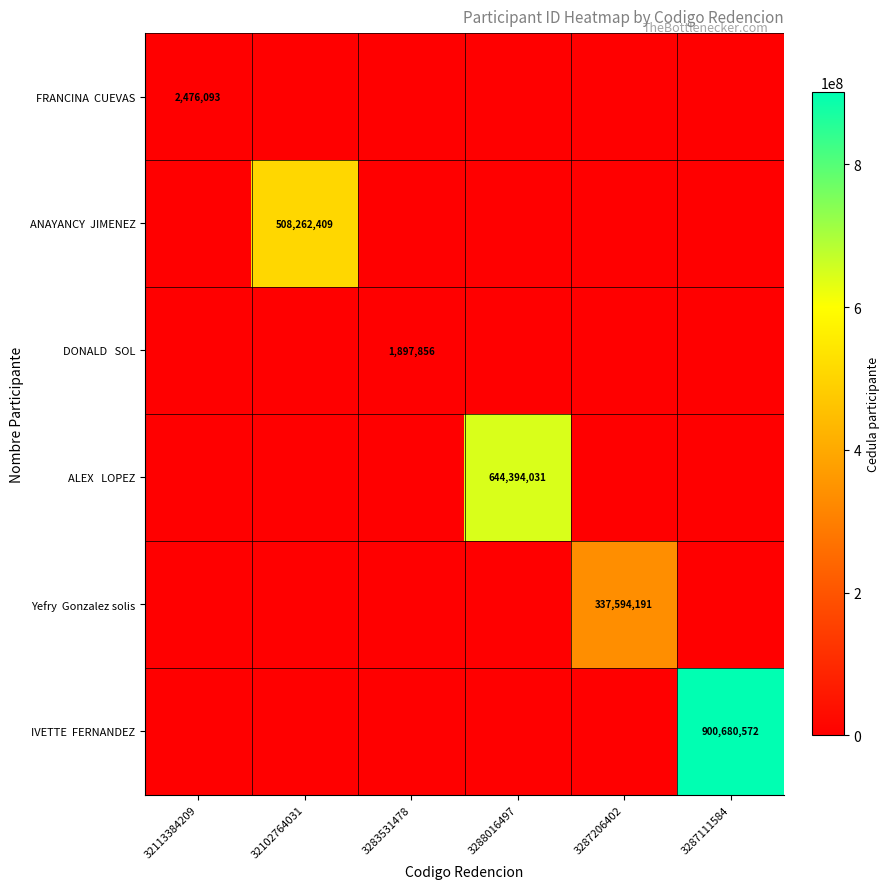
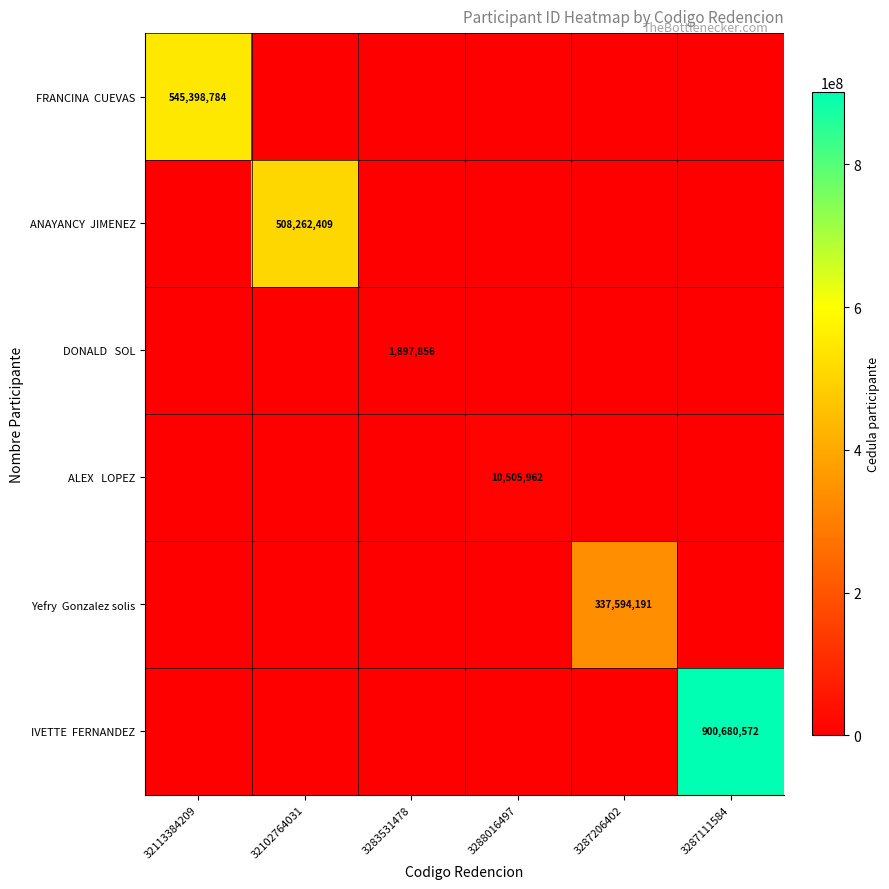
FRANCINA CUEVAS, 32113384209: 2,476,093 -> 545,398,784
ALEX LOPEZ, 3288016497: 644,394,031 -> 10,505,962
